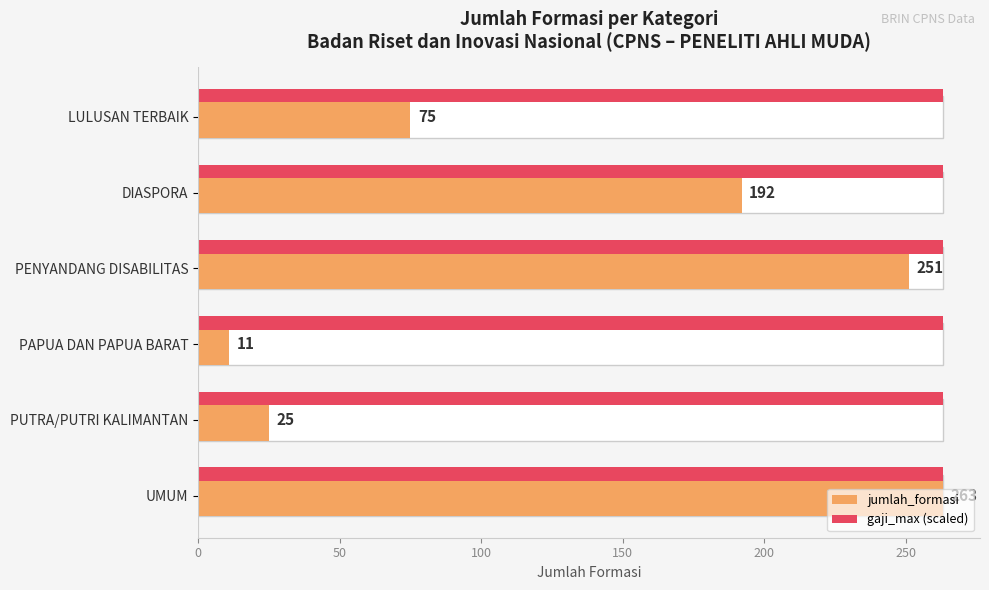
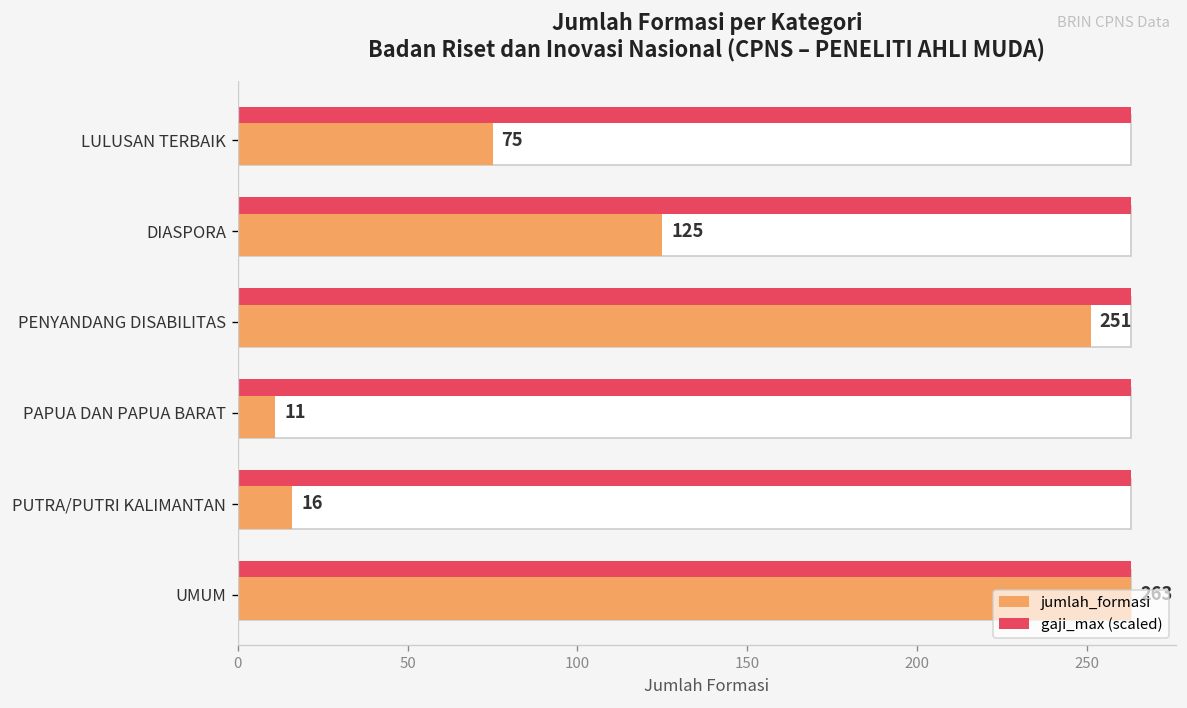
jumlah_formasi, DIASPORA: 192 -> 125
jumlah_formasi, PUTRA/PUTRI KALIMANTAN: 25 -> 16
